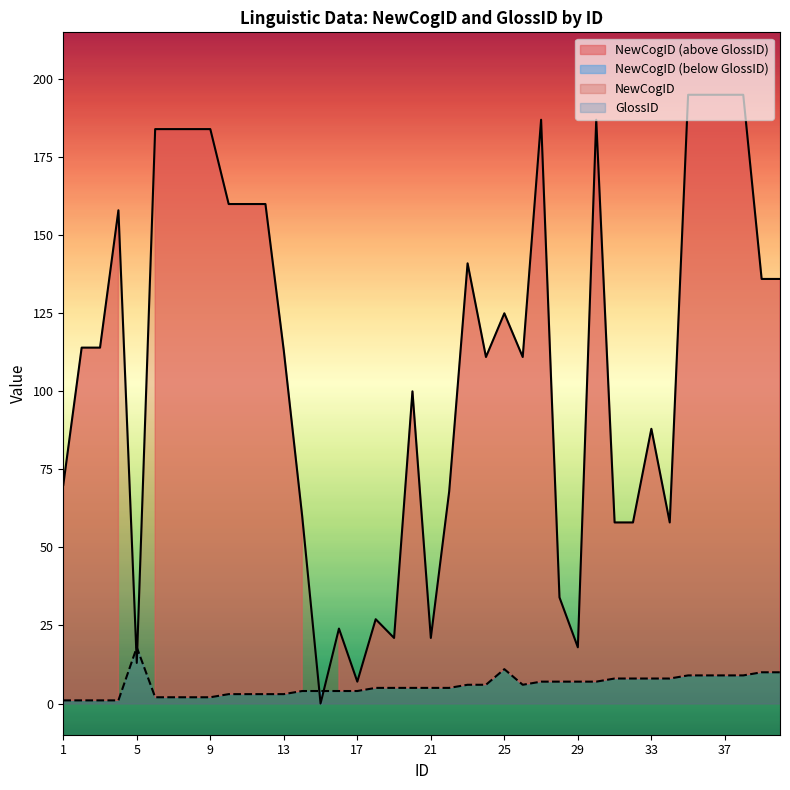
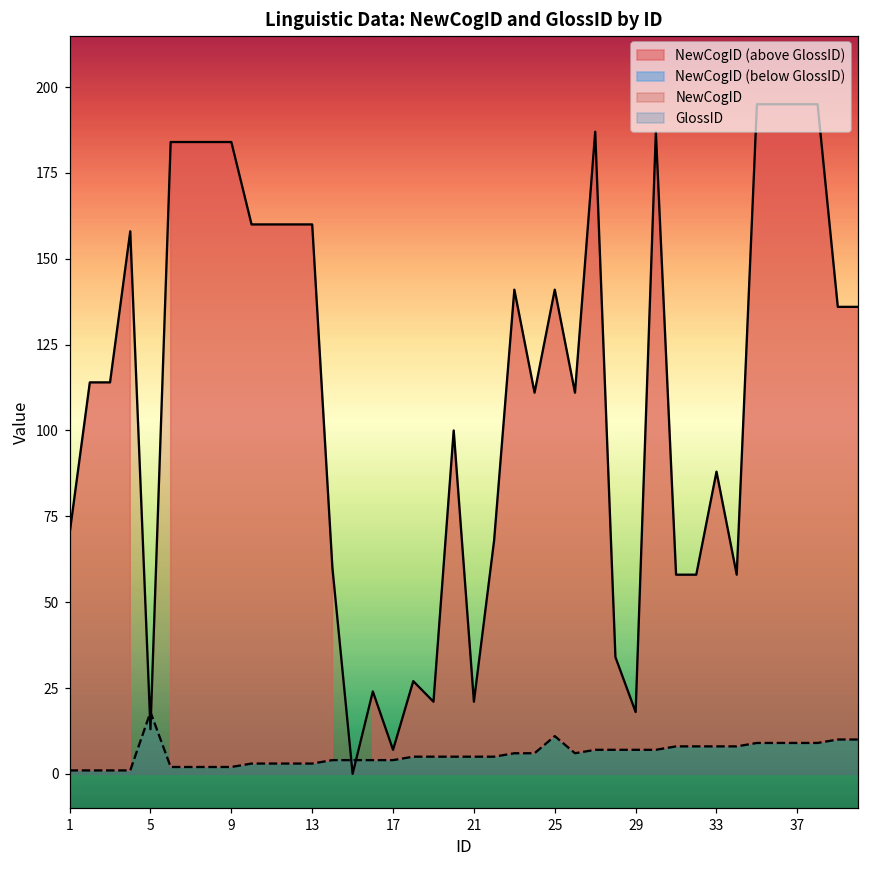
NewCogID, 13: 113 -> 160
NewCogID, 25: 125 -> 141
